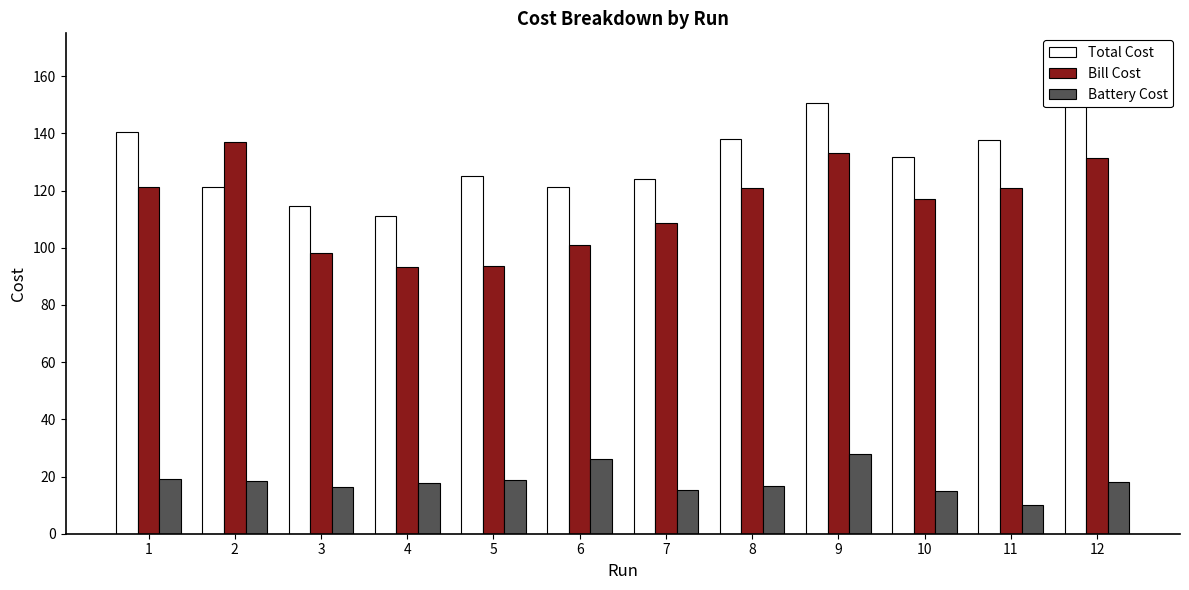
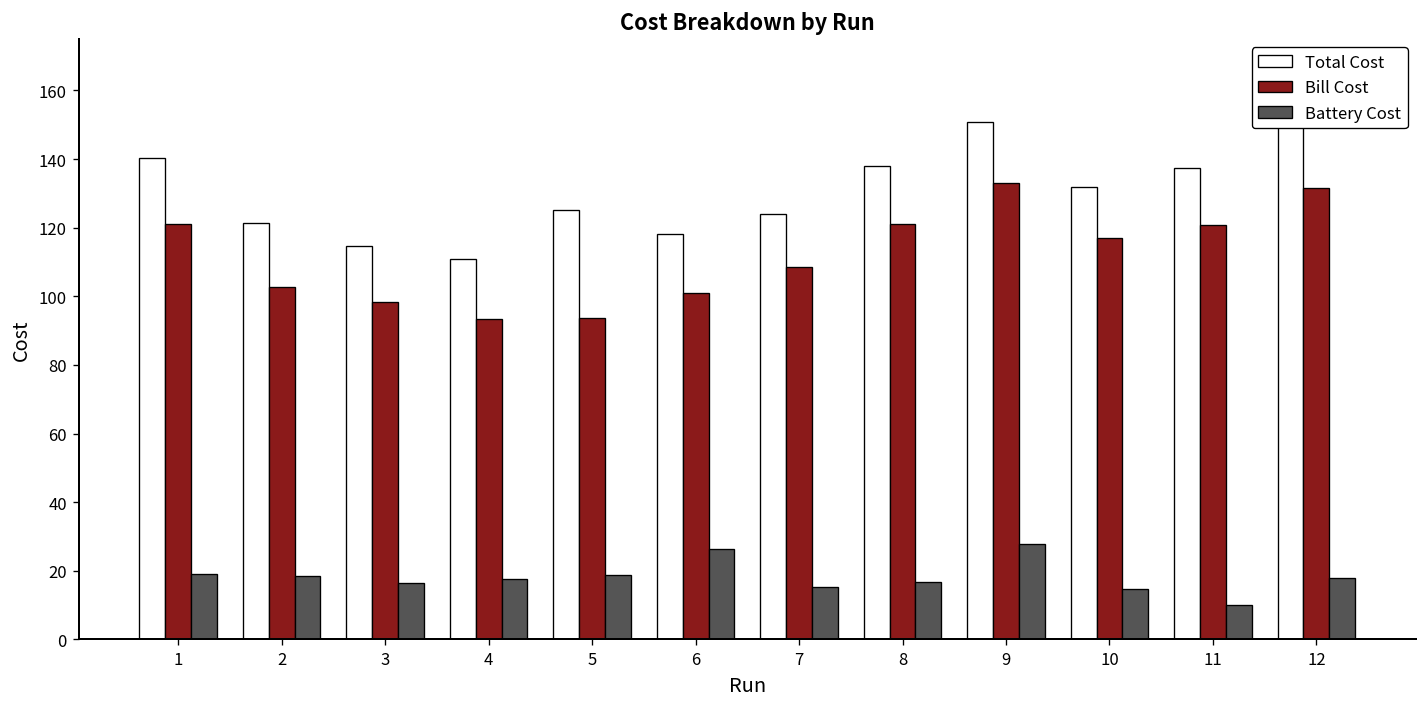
Bill Cost, 2: 137 -> 103
Total Cost, 6: 121 -> 118
